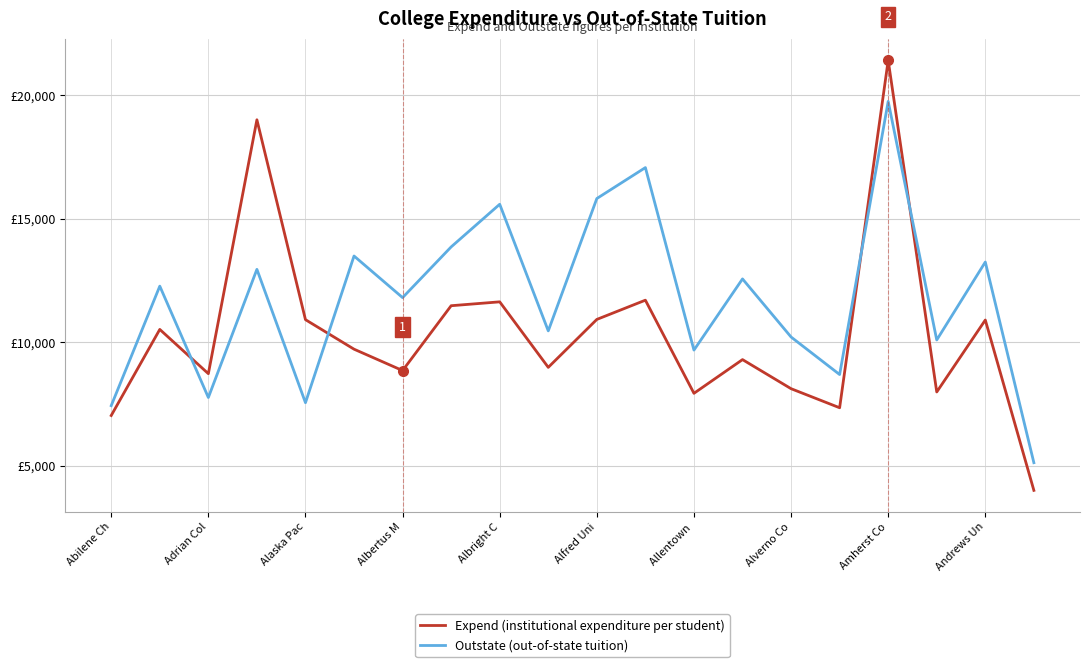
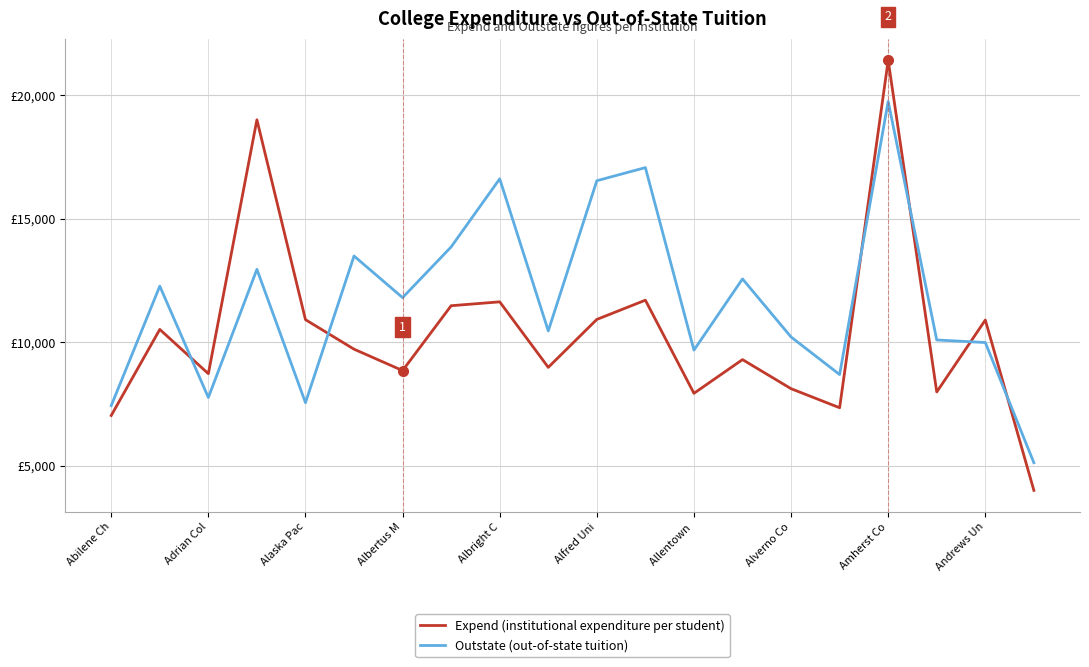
Outstate (out-of-state tuition), Albright C: £15,600 -> £16,600
Outstate (out-of-state tuition), Alfred Uni: £15,800 -> £16,500
Outstate (out-of-state tuition), Andrews Un: £13,300 -> £10,000
